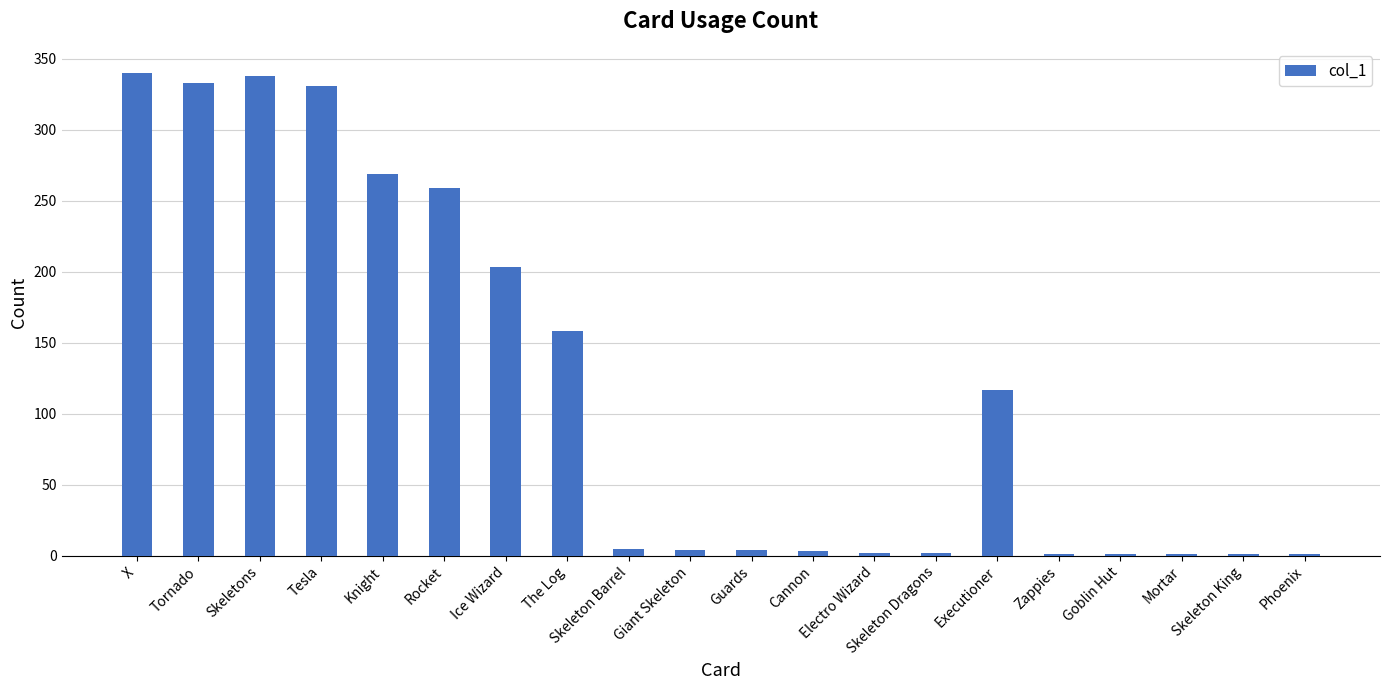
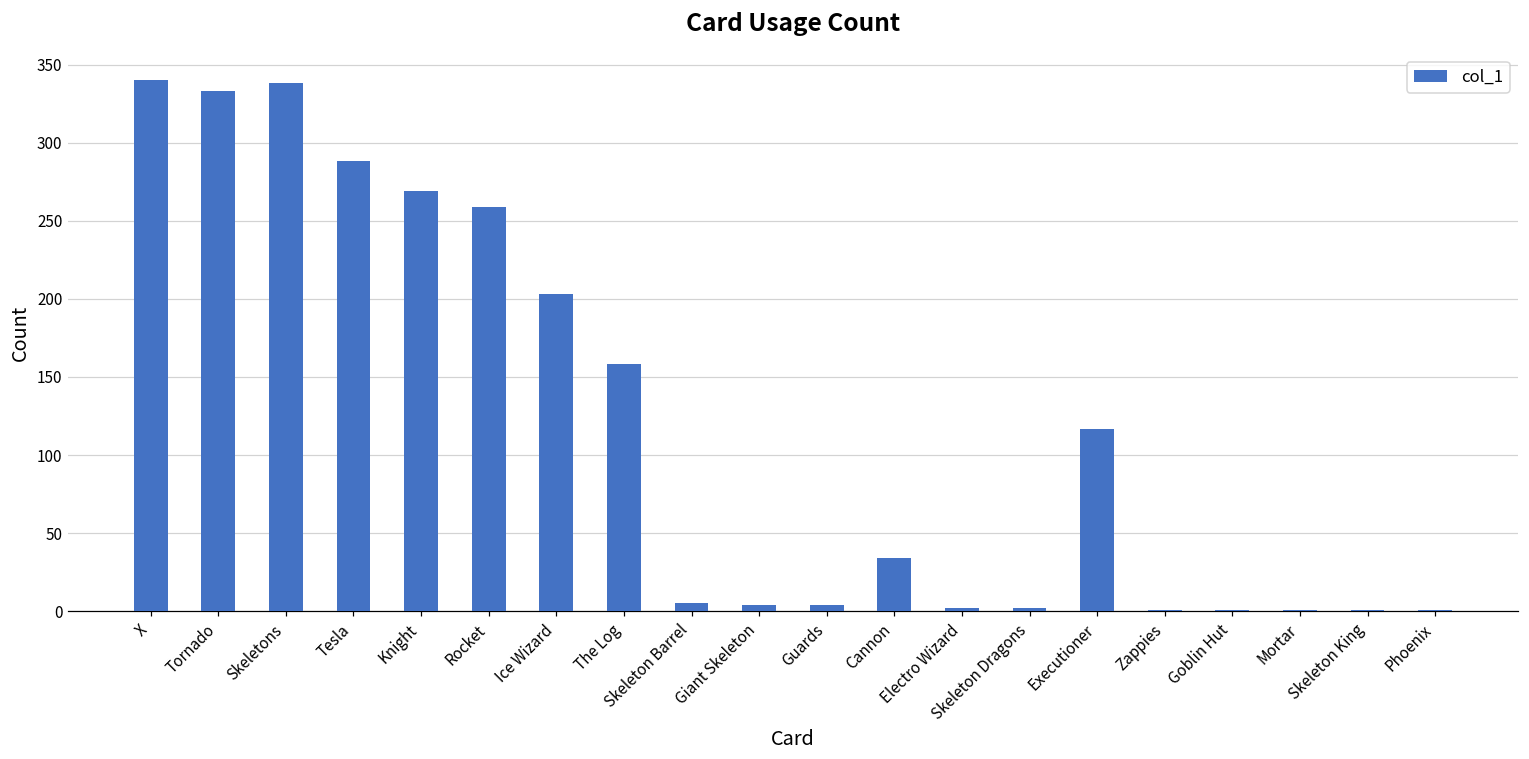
Tesla: 331 -> 288
Cannon: 3 -> 34
